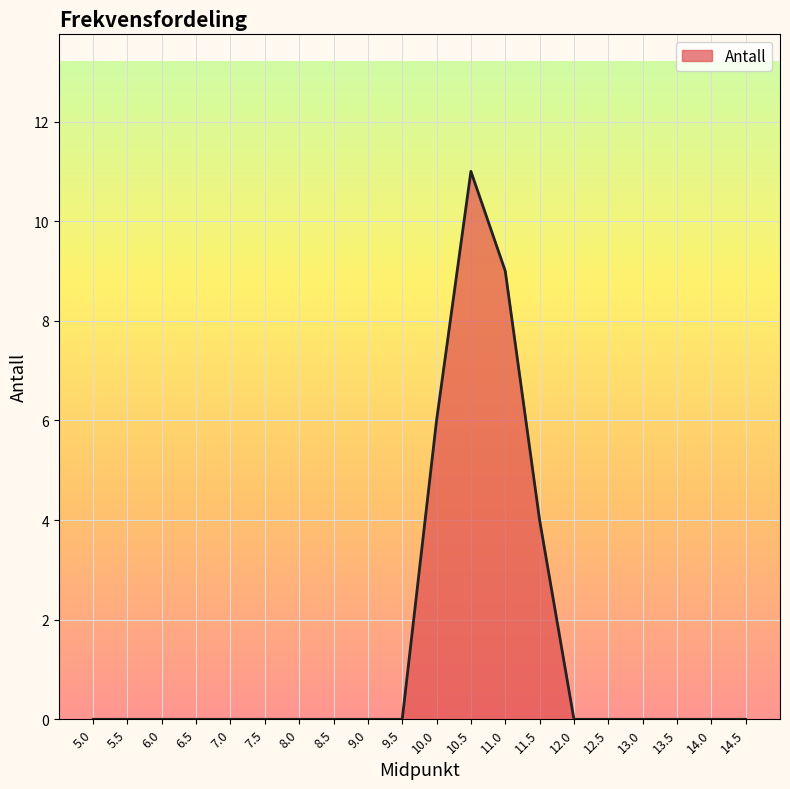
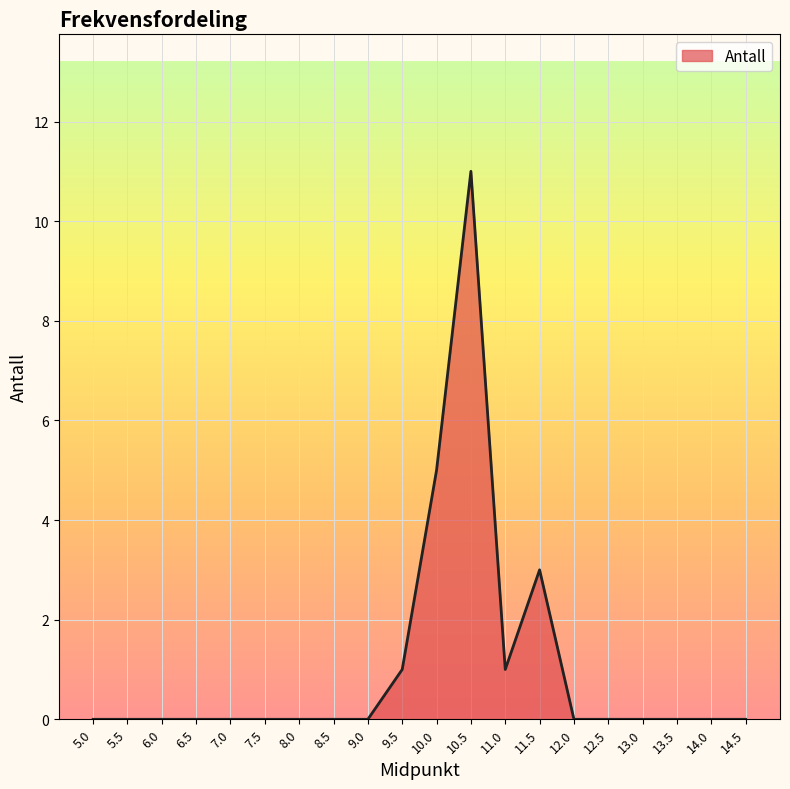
9.5: 0 -> 1
10.0: 6 -> 5
11.0: 9 -> 1
11.5: 4 -> 3
